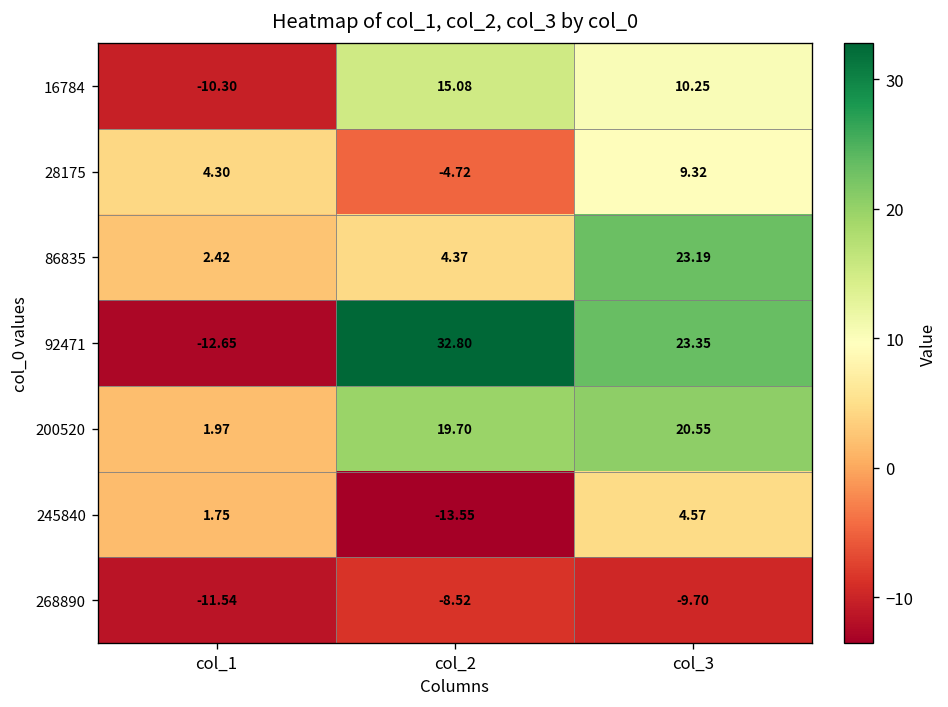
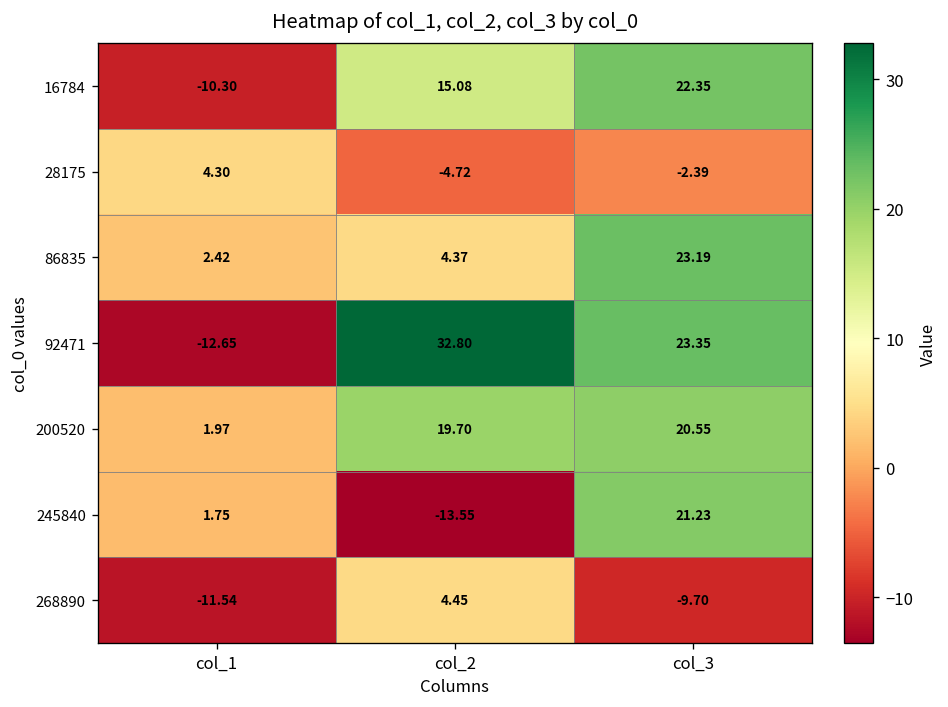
16784, col_3: 10.25 -> 22.35
28175, col_3: 9.32 -> -2.39
245840, col_3: 4.57 -> 21.23
268890, col_2: -8.52 -> 4.45
